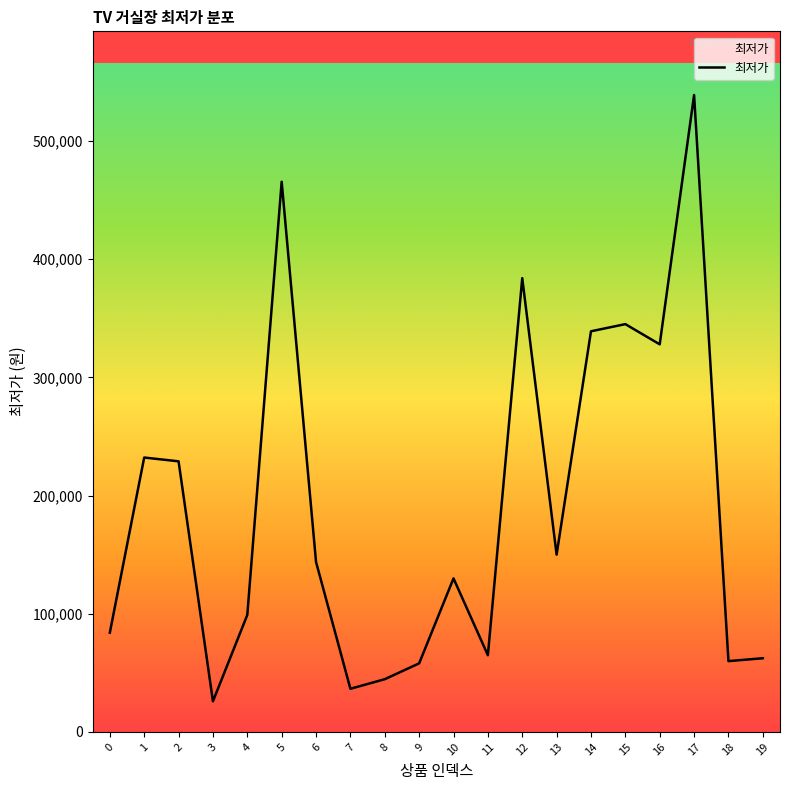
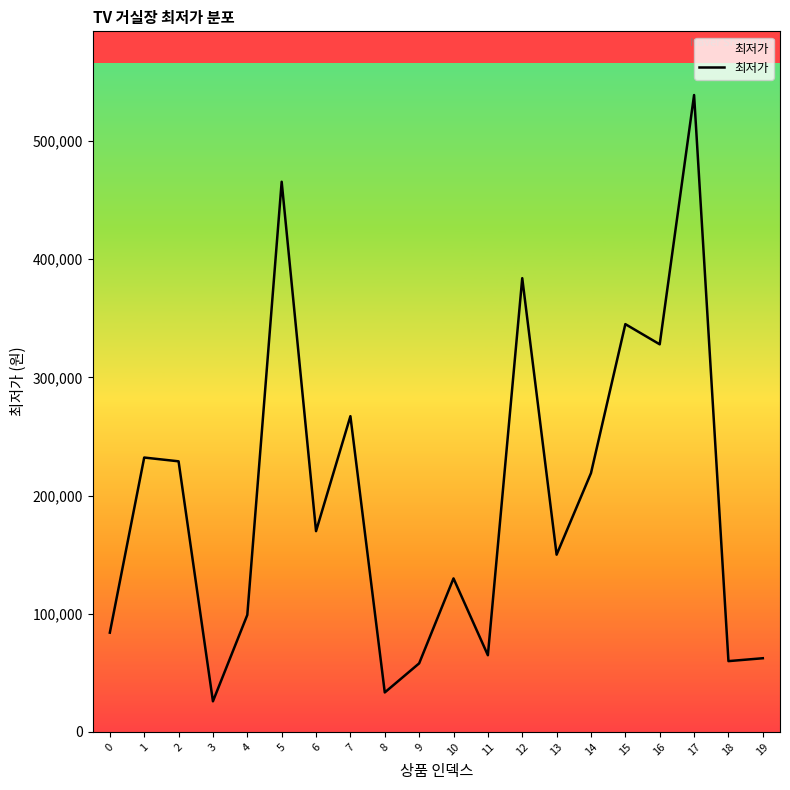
6: 144,000 -> 170,000
7: 37,000 -> 267,000
8: 45,000 -> 33,000
14: 339,000 -> 219,000
